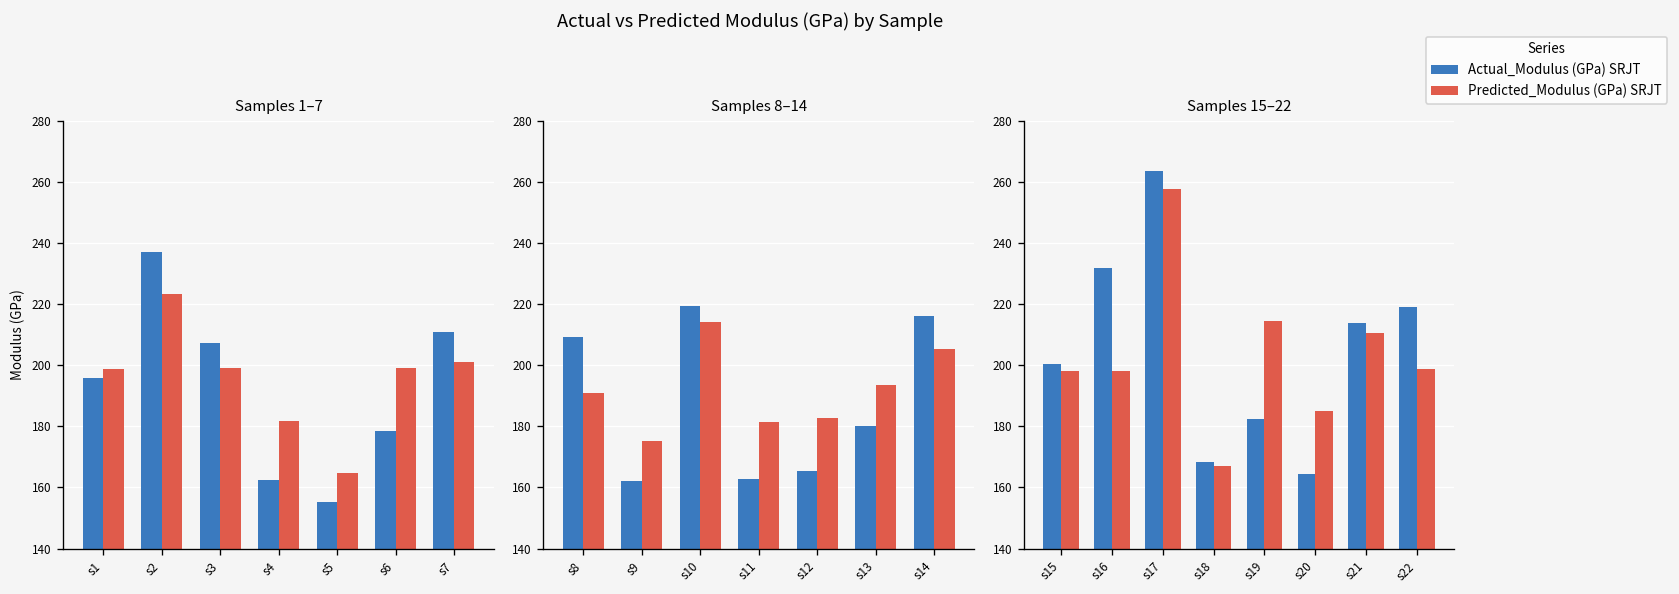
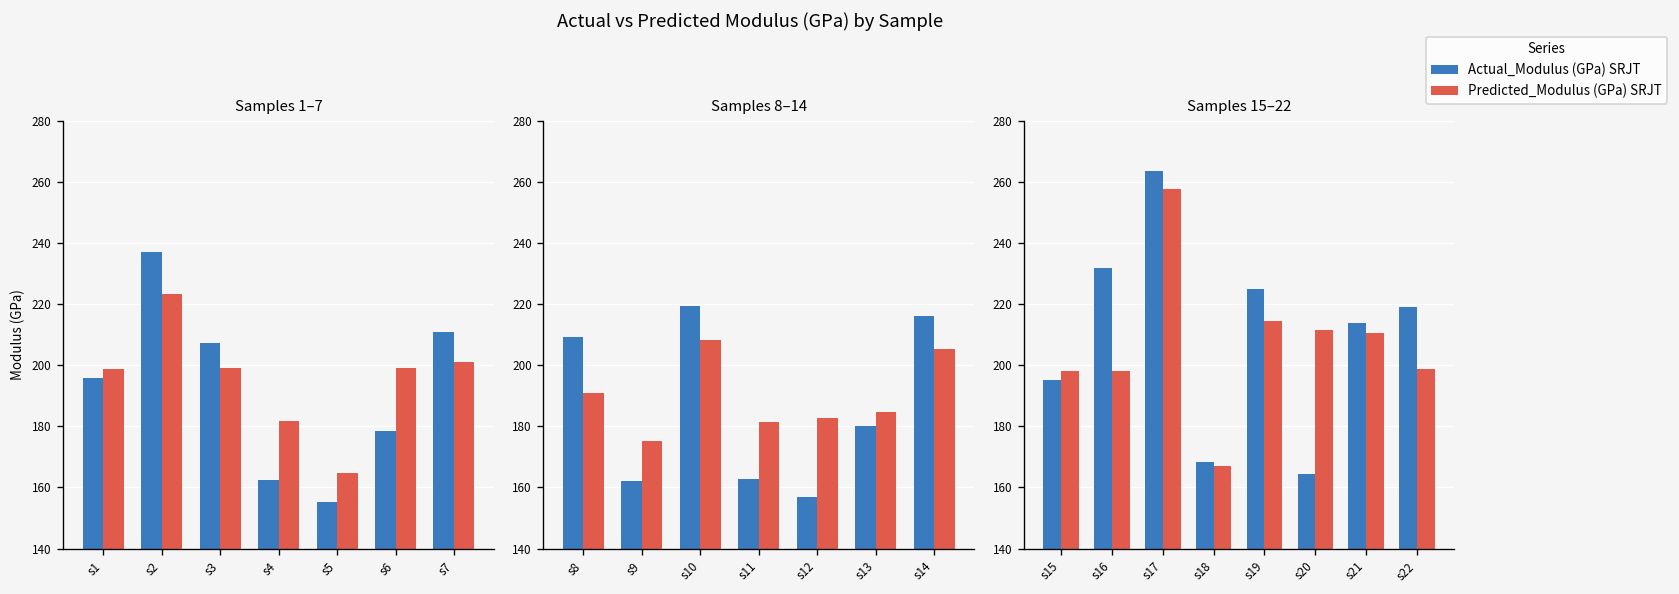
Samples 8–14, Predicted_Modulus (GPa) SRJT, s10: 214 -> 208
Samples 8–14, Actual_Modulus (GPa) SRJT, s12: 165 -> 157
Samples 8–14, Predicted_Modulus (GPa) SRJT, s13: 194 -> 185
Samples 15–22, Actual_Modulus (GPa) SRJT, s15: 200 -> 195
Samples 15–22, Actual_Modulus (GPa) SRJT, s19: 183 -> 225
Samples 15–22, Predicted_Modulus (GPa) SRJT, s20: 185 -> 212
